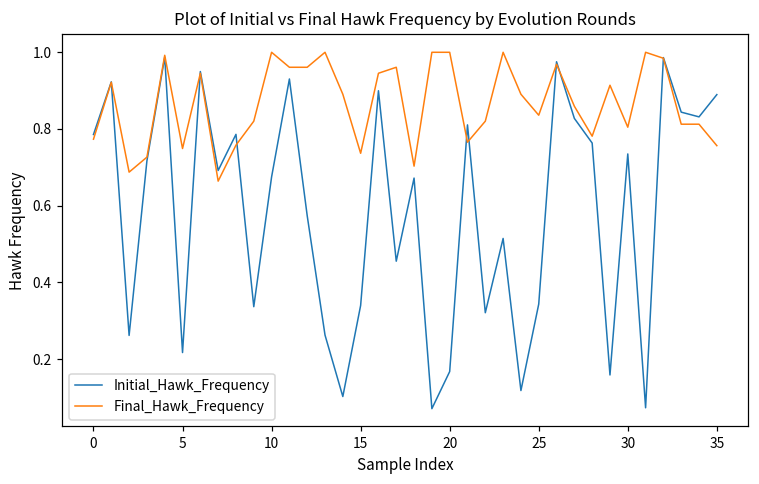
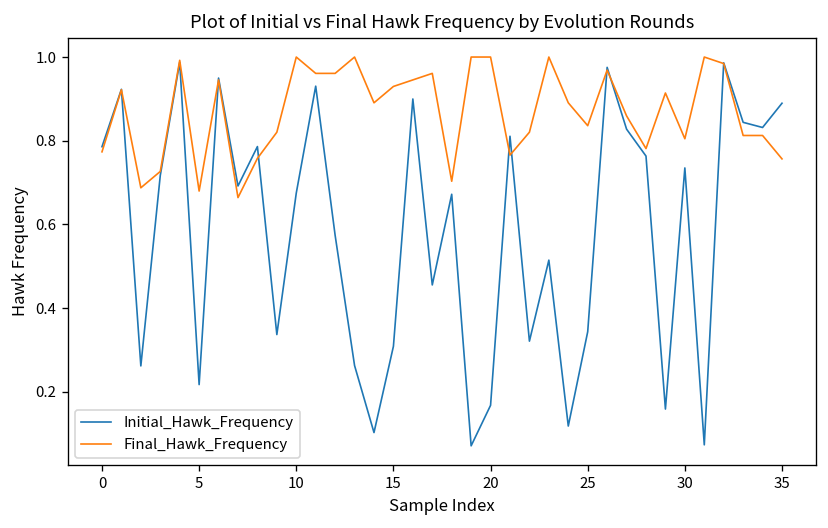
Final_Hawk_Frequency, 5: 0.75 -> 0.68
Initial_Hawk_Frequency, 15: 0.34 -> 0.31
Final_Hawk_Frequency, 15: 0.74 -> 0.93
